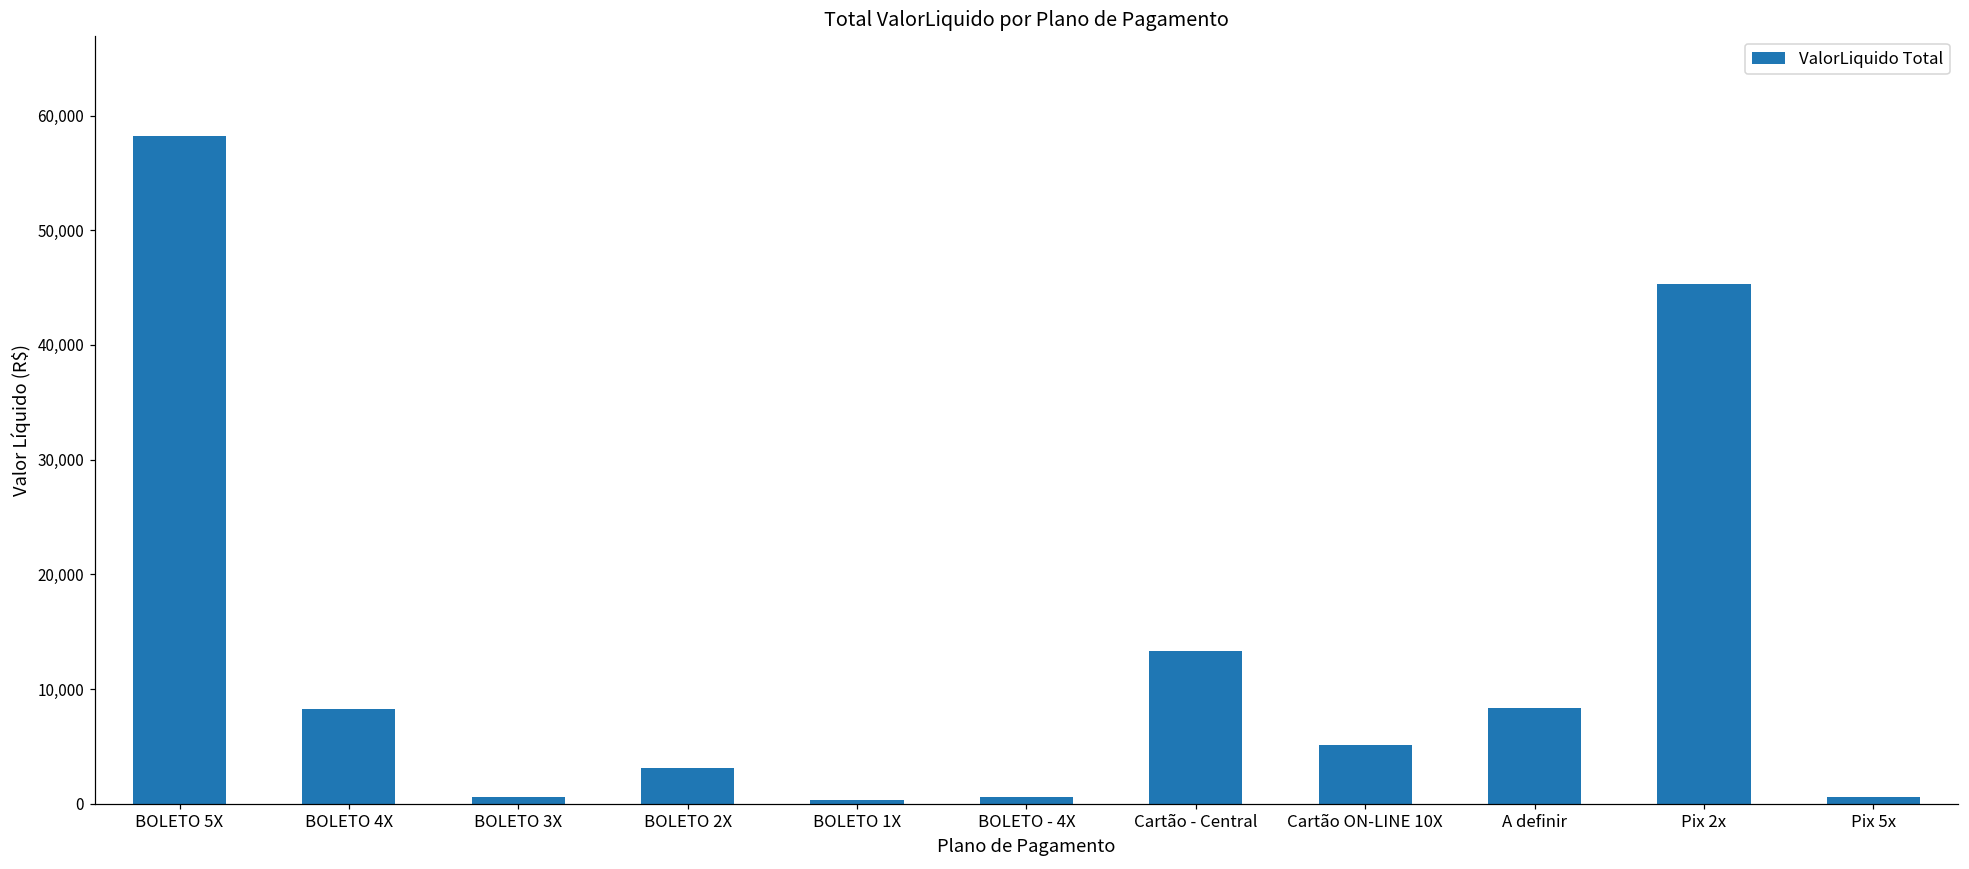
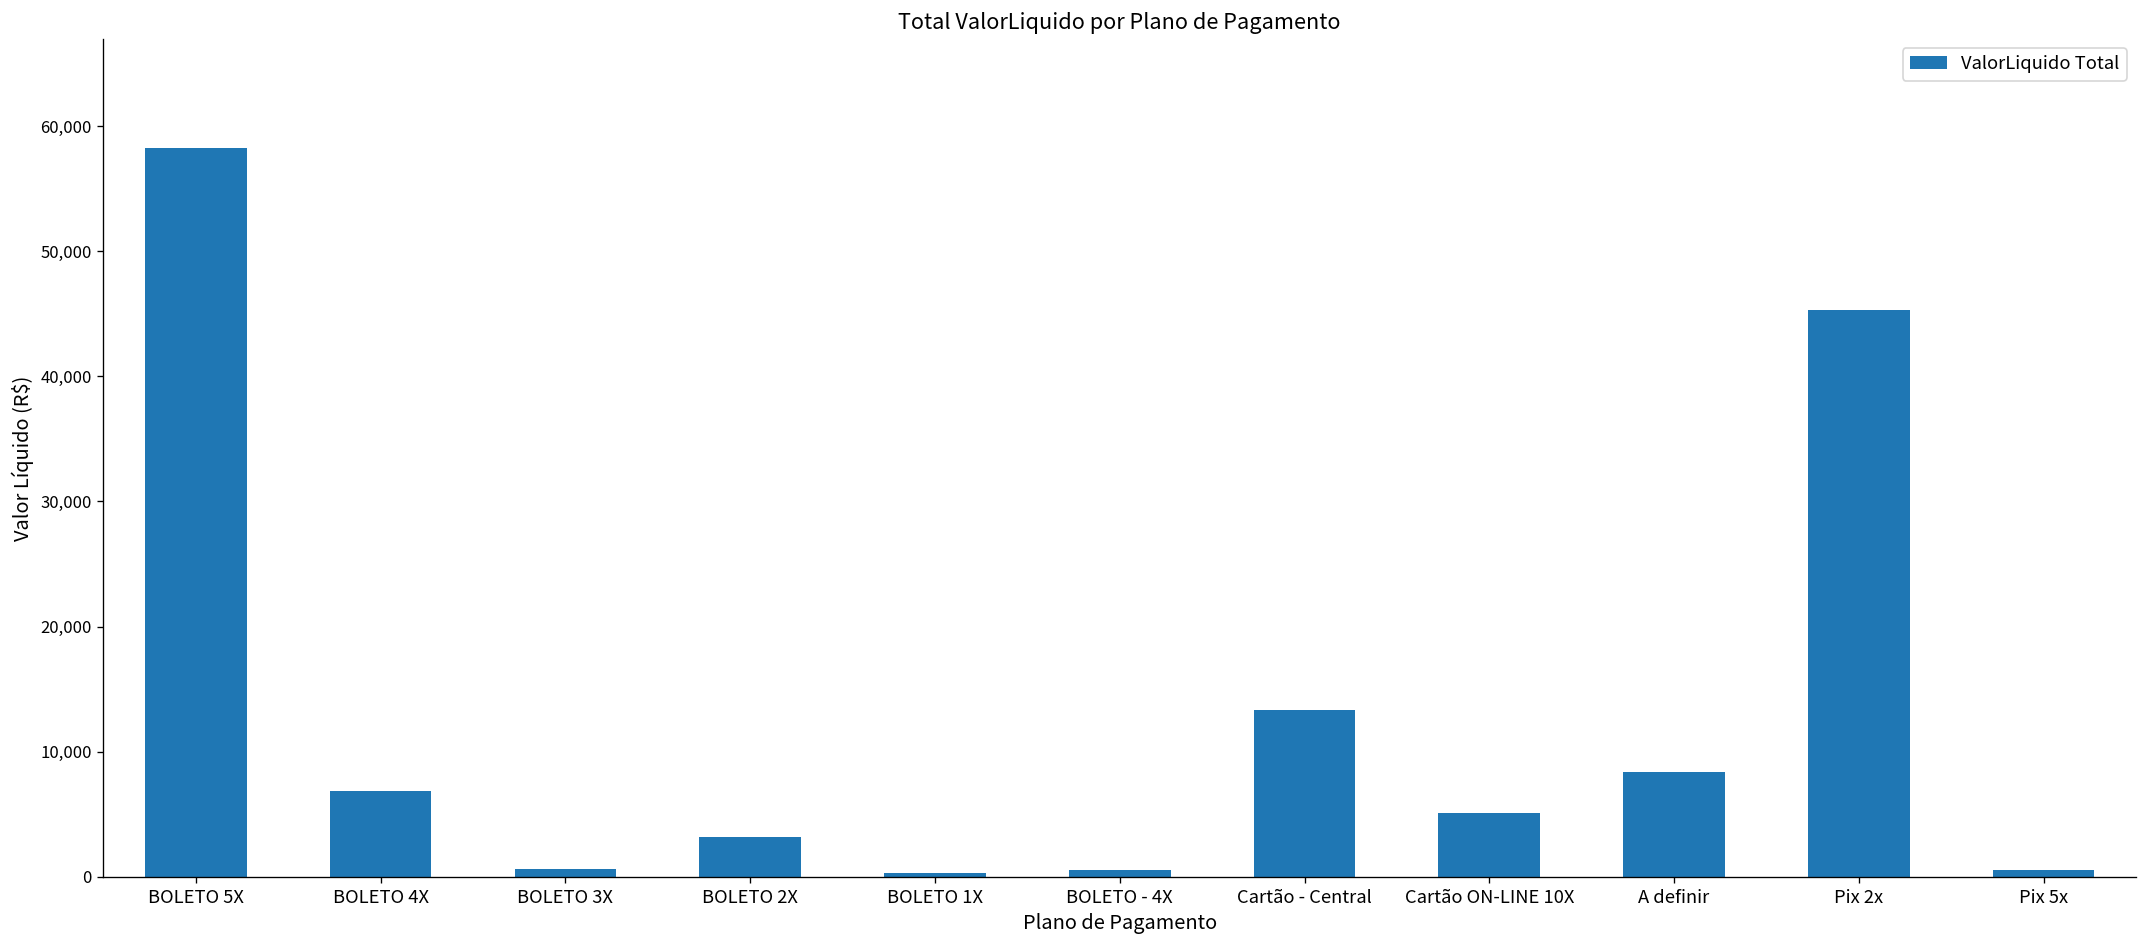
BOLETO 4X: 8,300 -> 6,800
